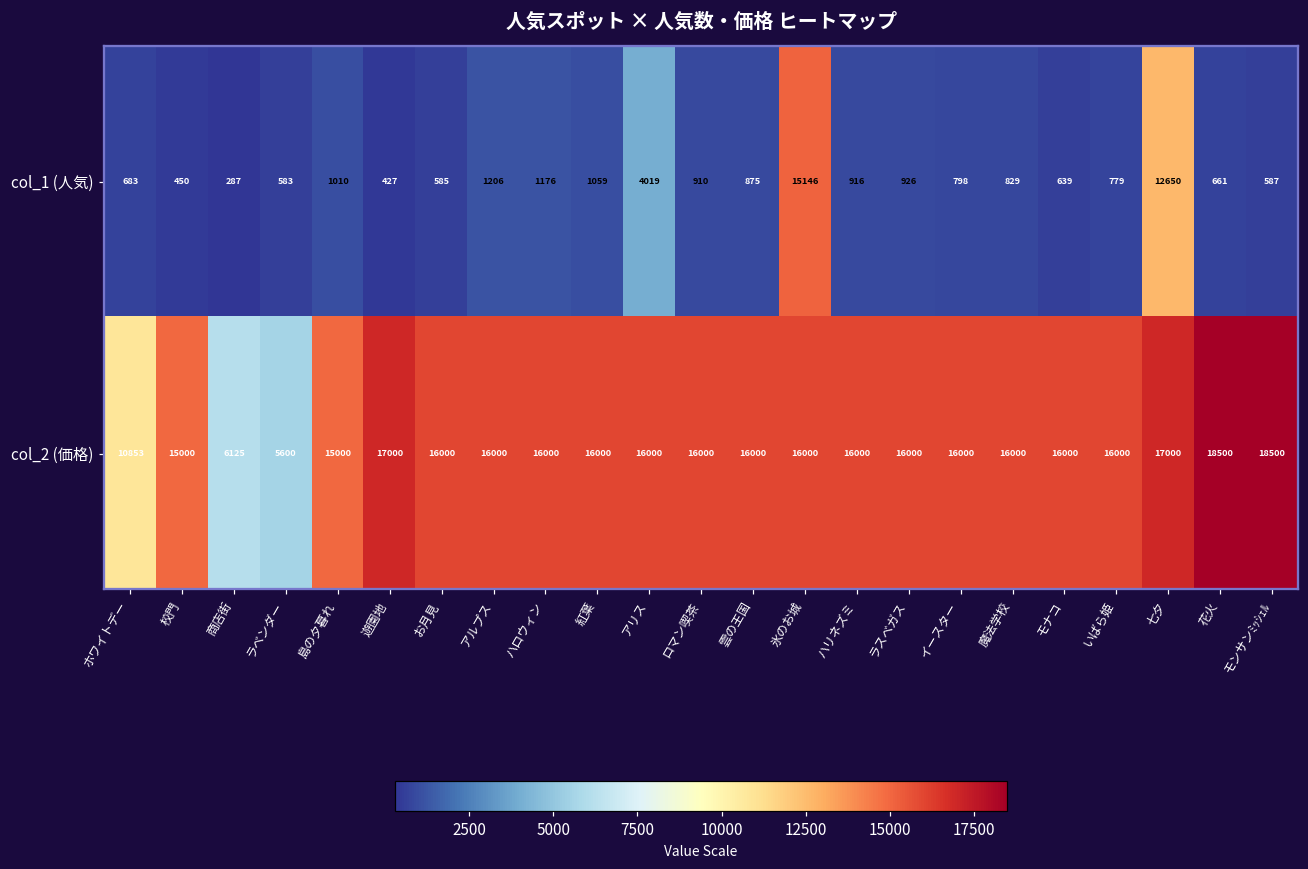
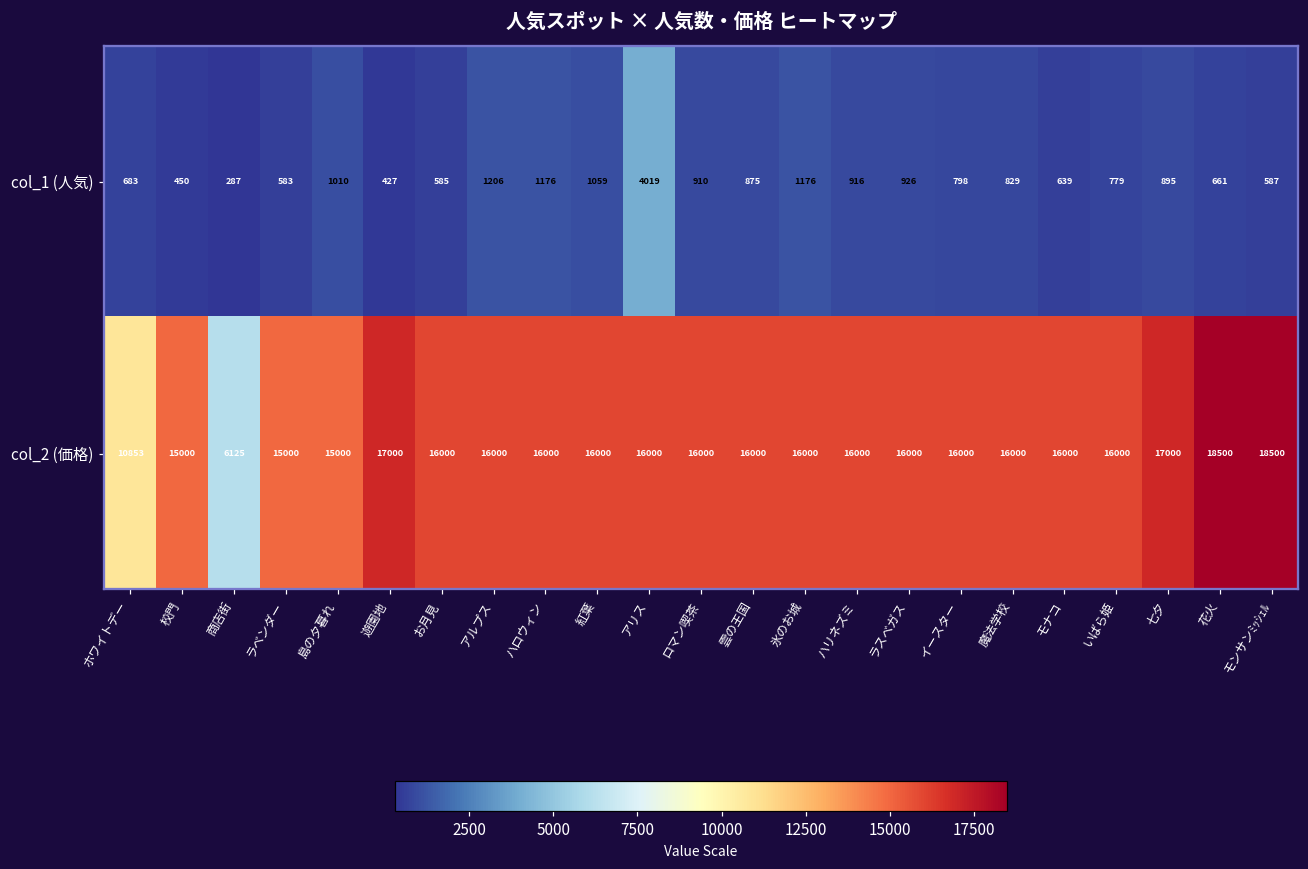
col_1 (人気), 氷のお城: 15146 -> 1176
col_1 (人気), 七夕: 12650 -> 895
col_2 (価格), ラベンダー: 5600 -> 15000
